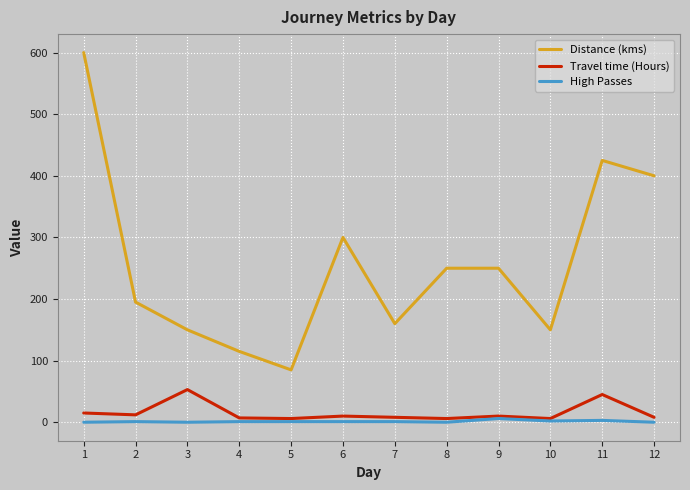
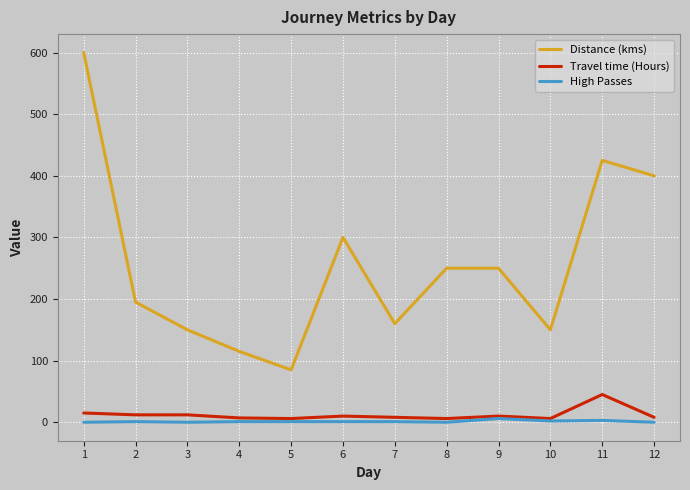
Travel time (Hours), 3: 50 -> 10
